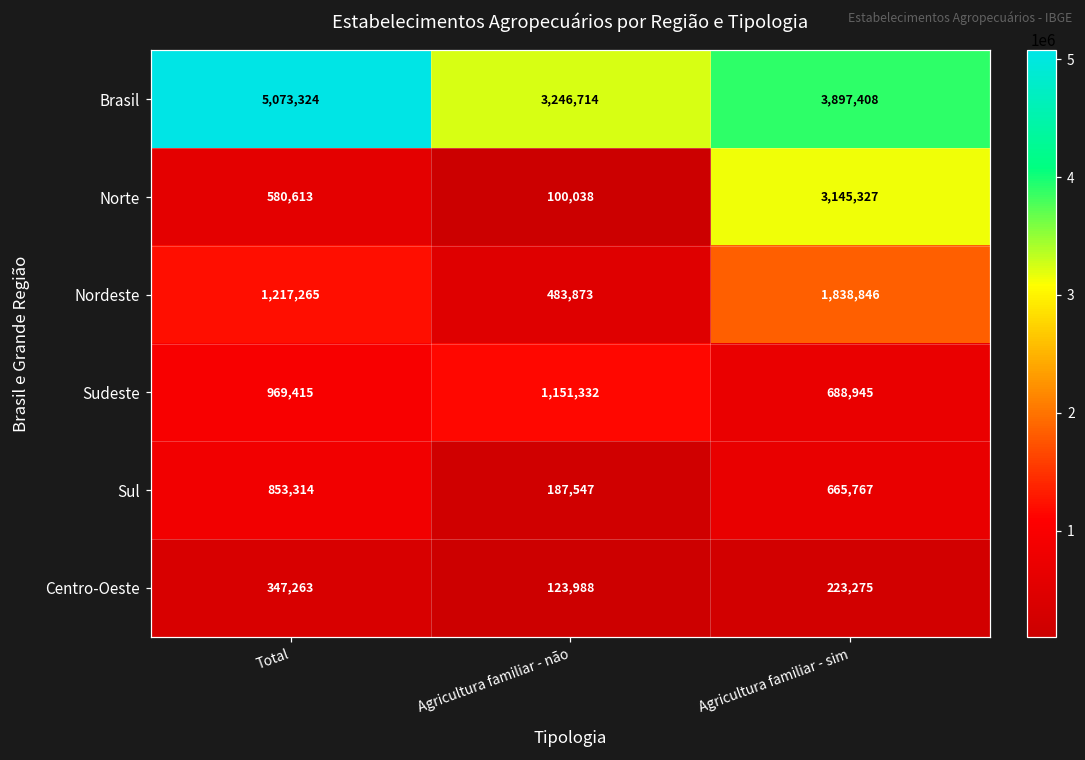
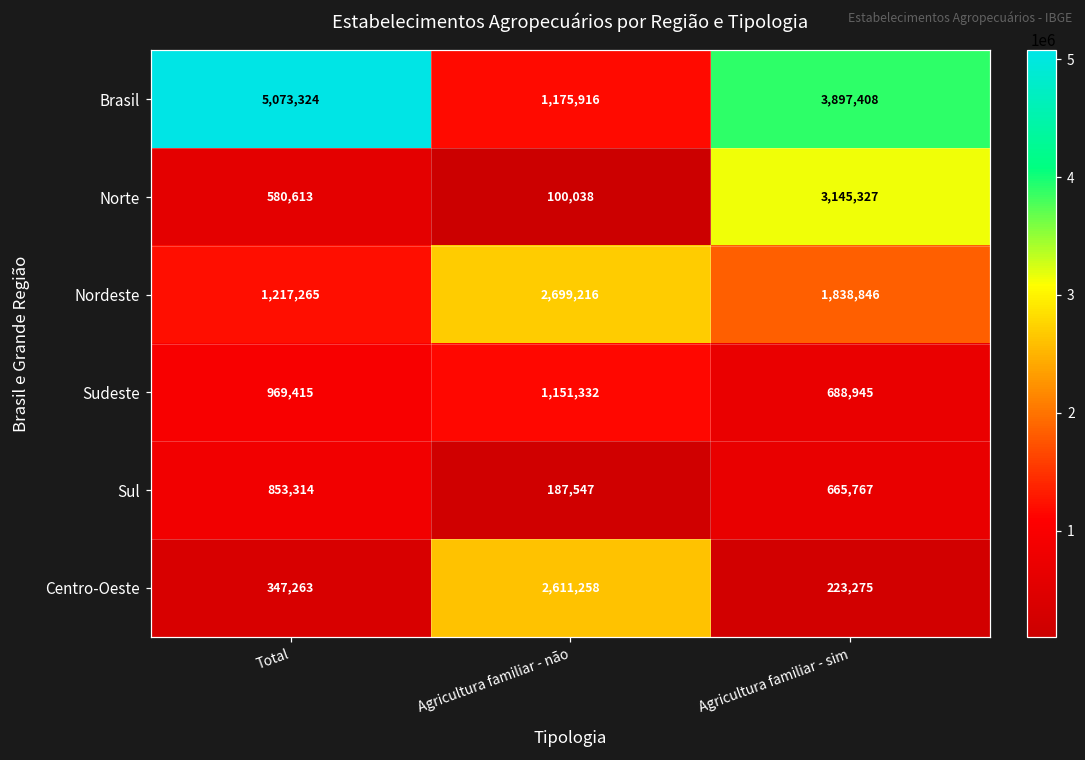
Brasil, Agricultura familiar - não: 3,246,714 -> 1,175,916
Nordeste, Agricultura familiar - não: 483,873 -> 2,699,216
Centro-Oeste, Agricultura familiar - não: 123,988 -> 2,611,258
